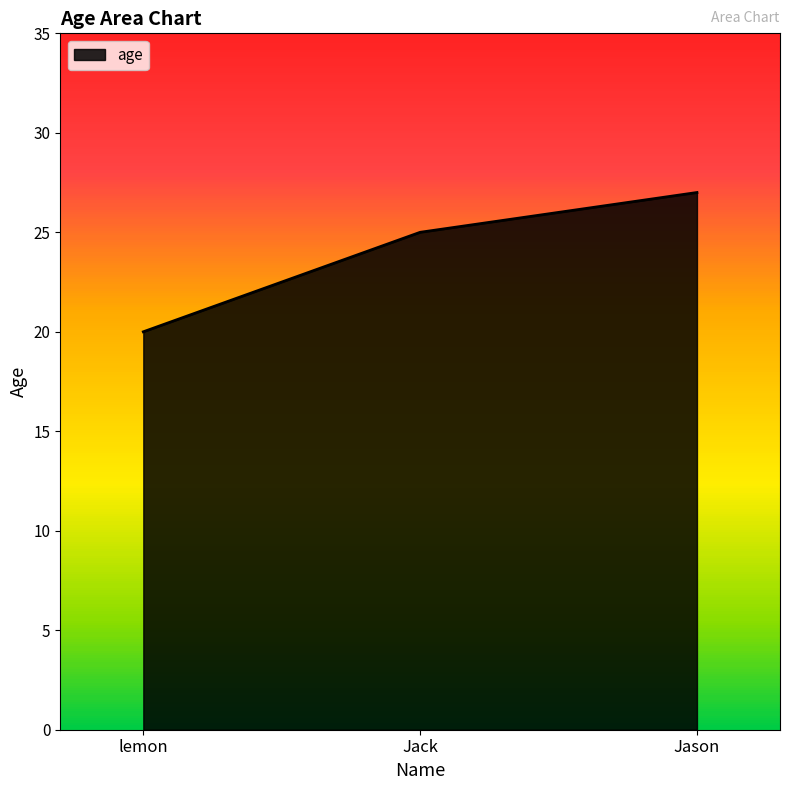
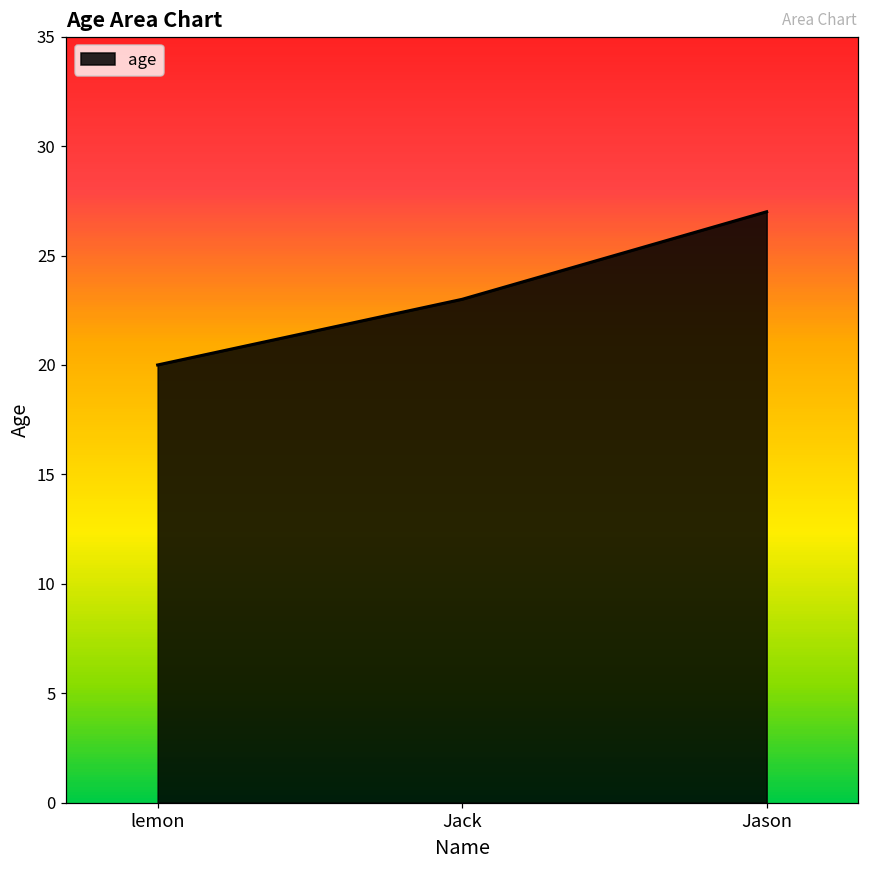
Jack: 25 -> 23
